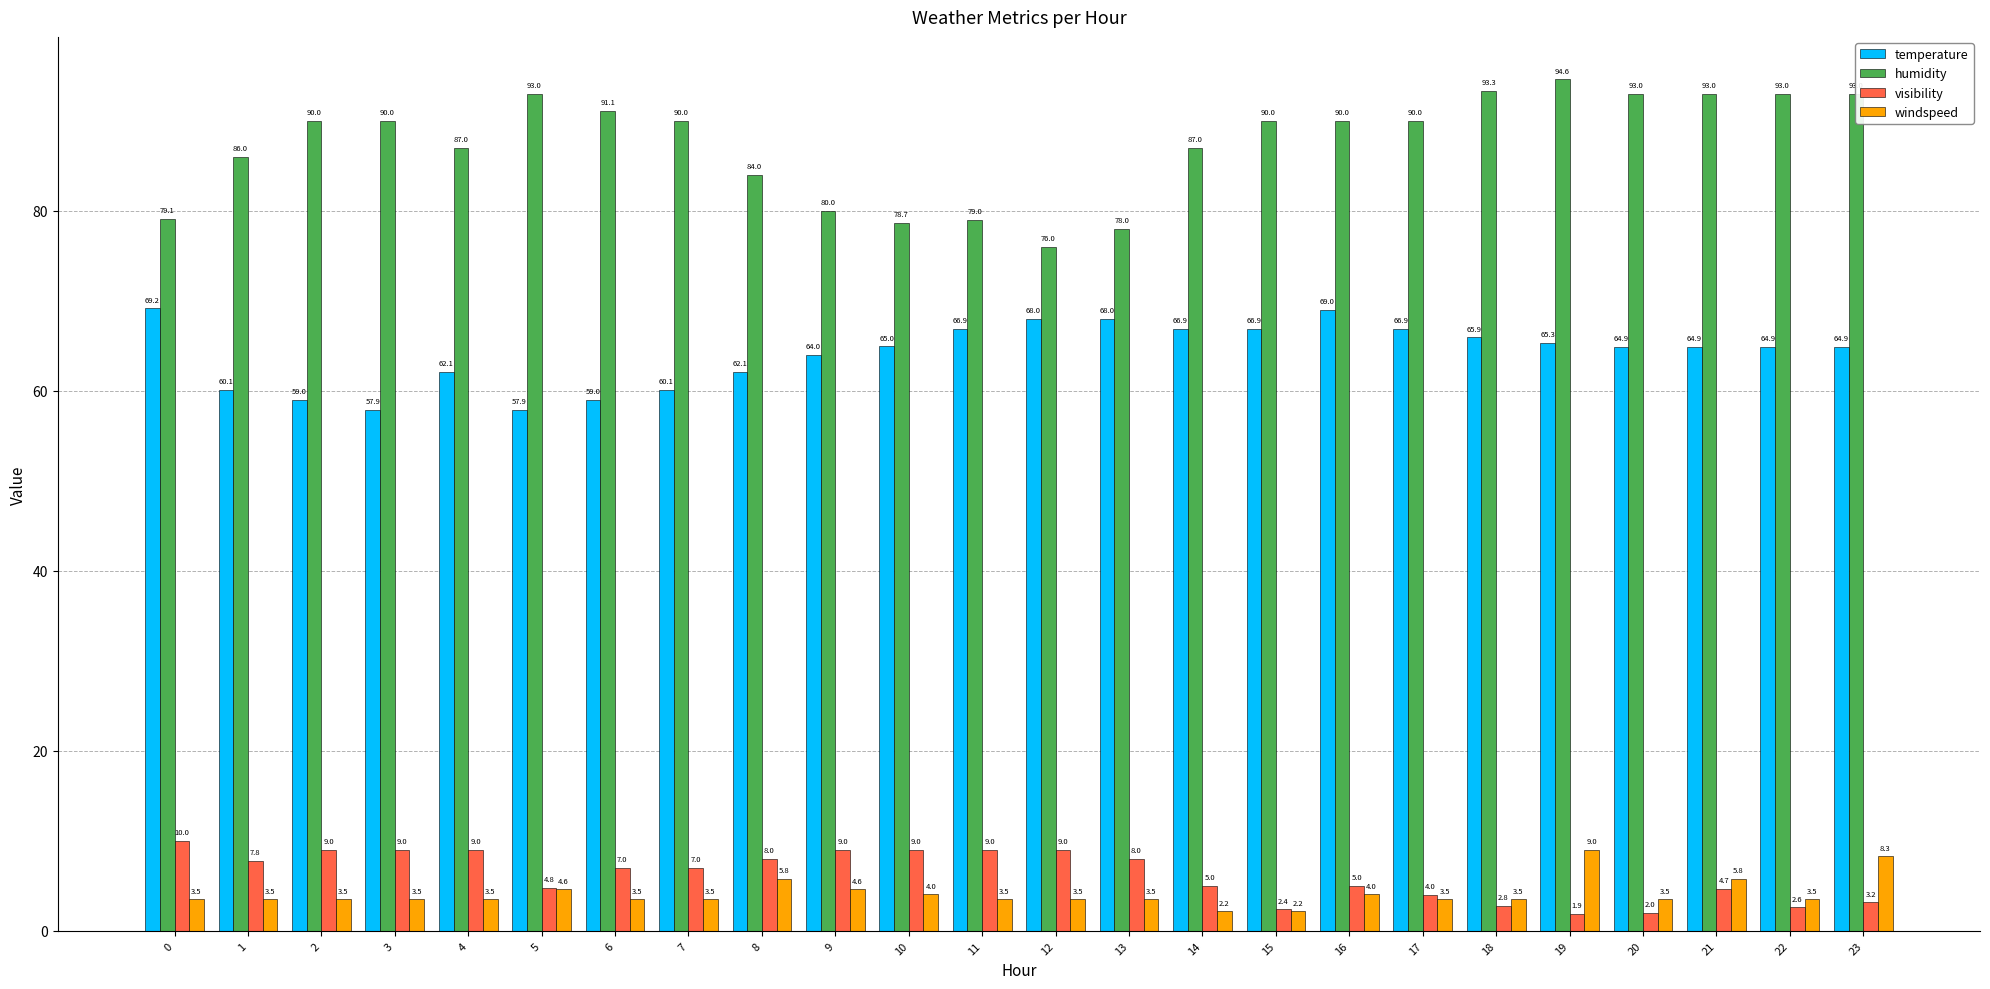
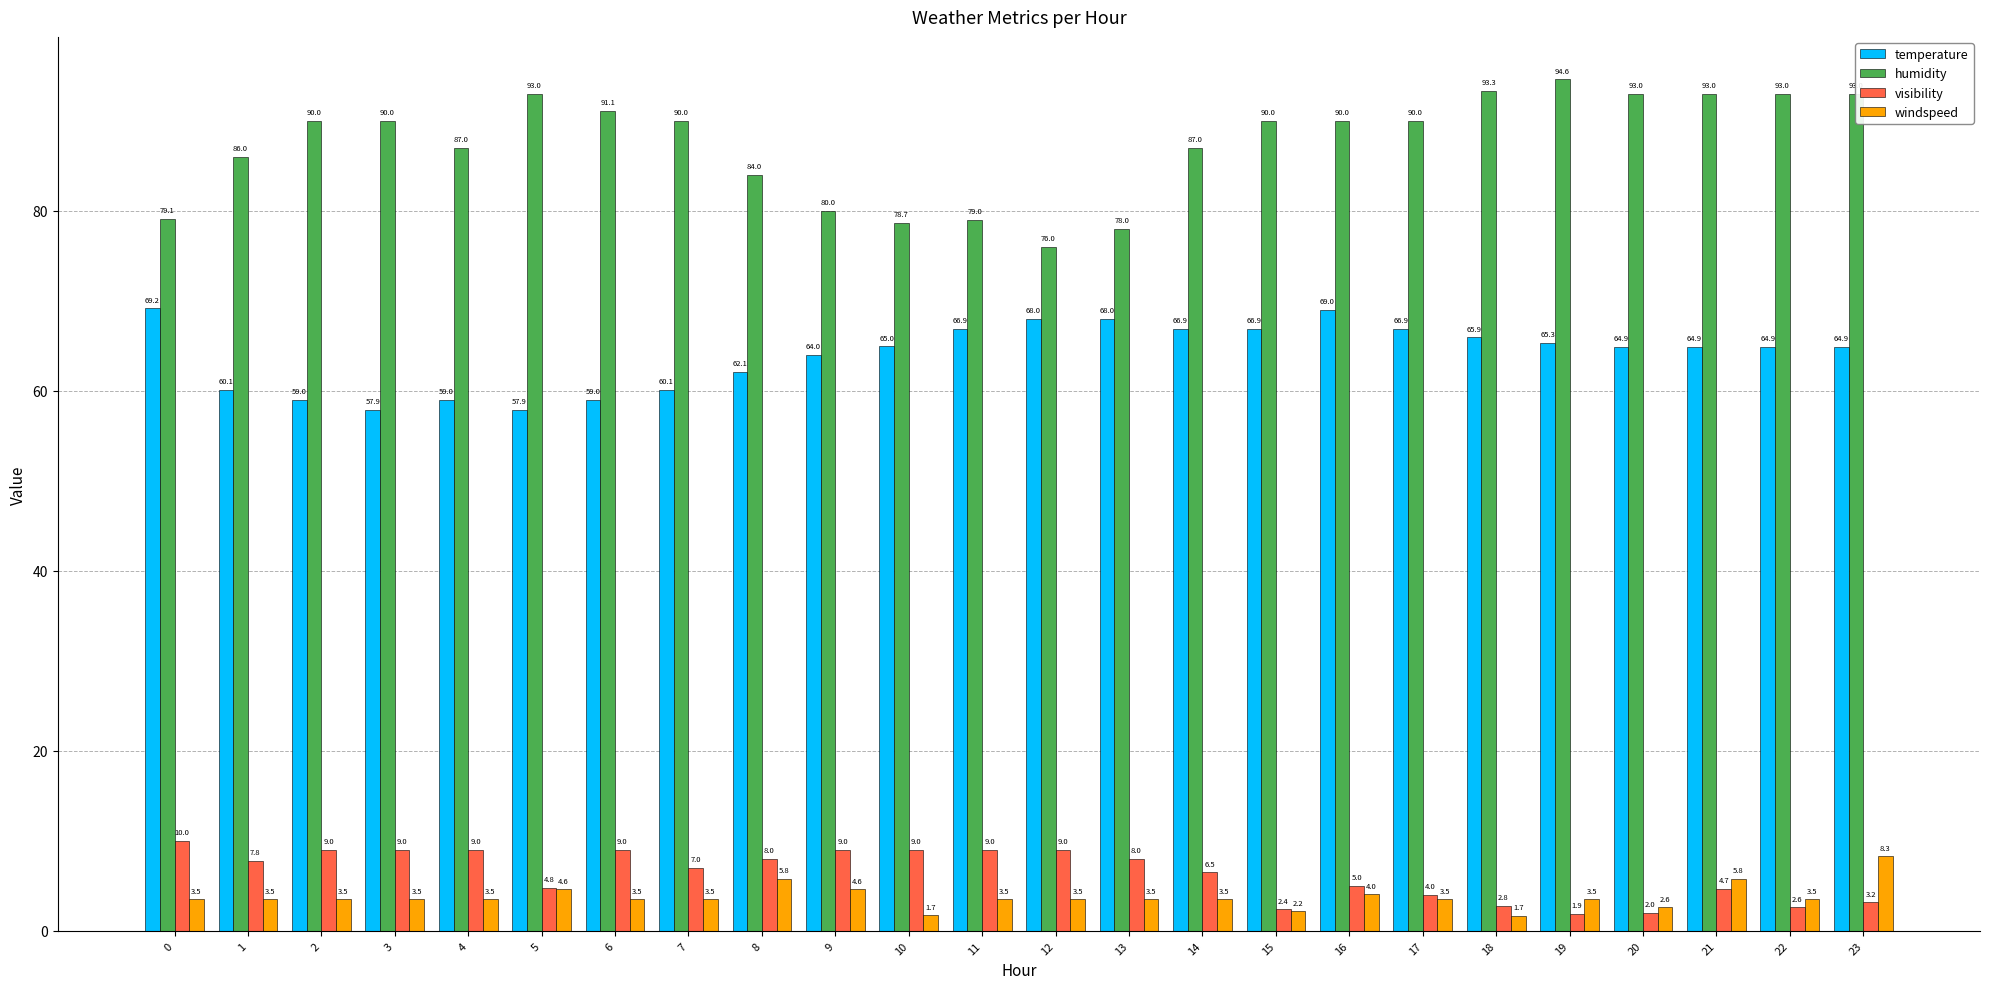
temperature, 4: 62.1 -> 59.0
visibility, 6: 7.0 -> 9.0
windspeed, 10: 4.0 -> 1.7
visibility, 14: 5.0 -> 6.5
windspeed, 14: 2.2 -> 3.5
windspeed, 18: 3.5 -> 1.7
windspeed, 19: 9.0 -> 3.5
windspeed, 20: 3.5 -> 2.6
